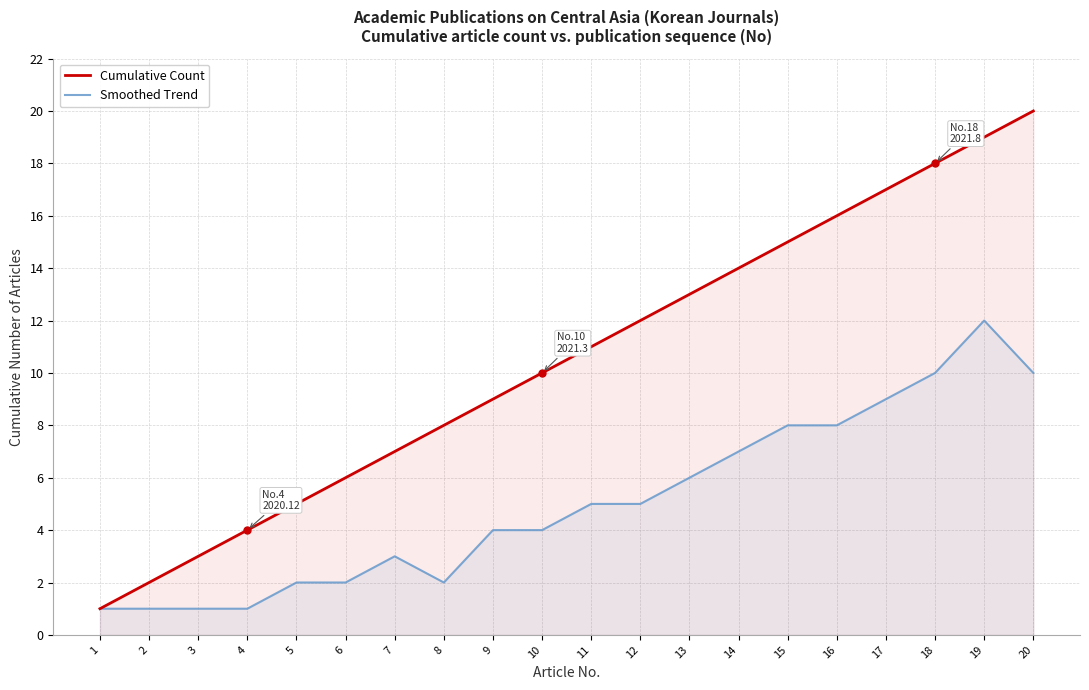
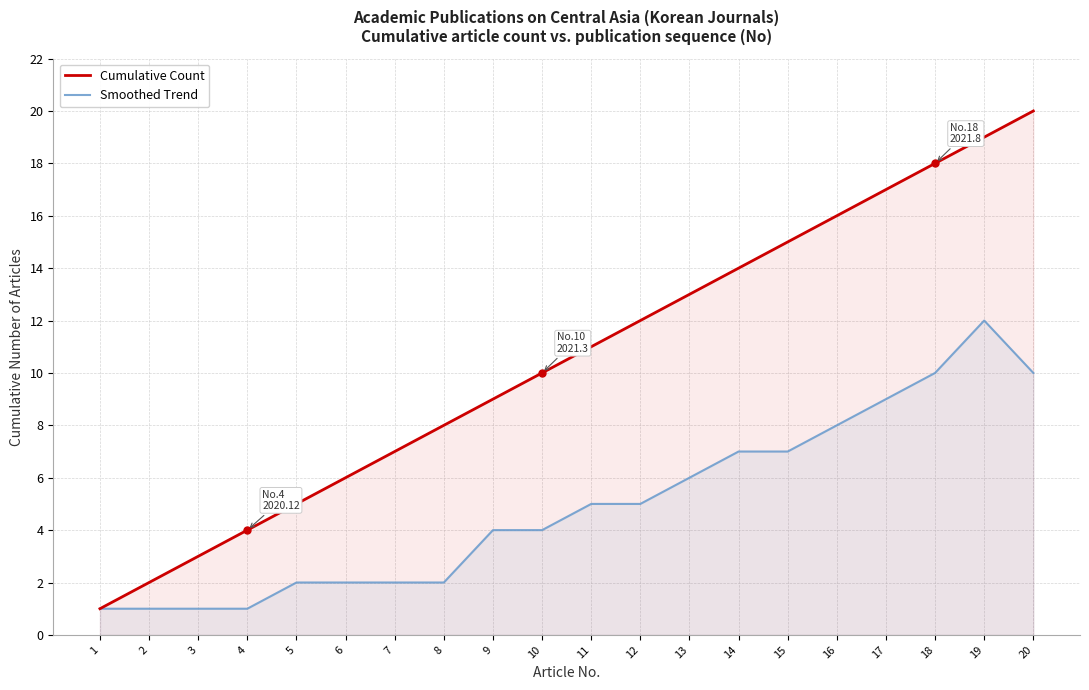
Smoothed Trend, 7: 3 -> 2
Smoothed Trend, 15: 8 -> 7
